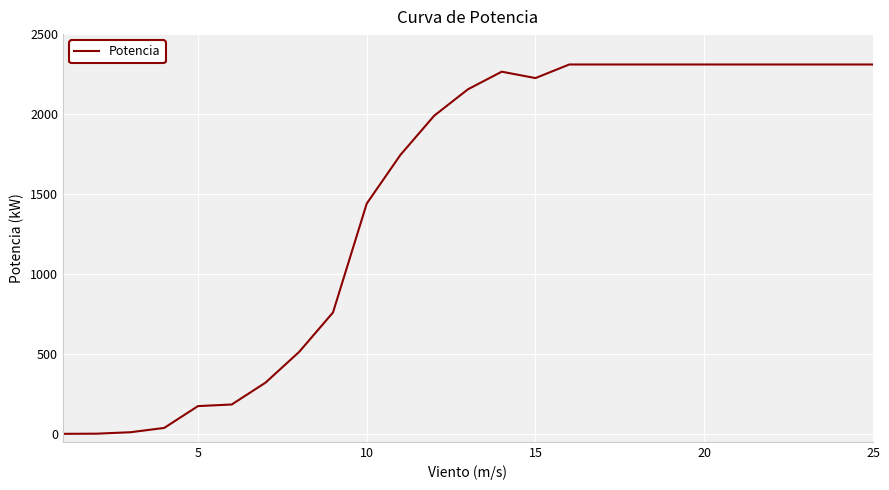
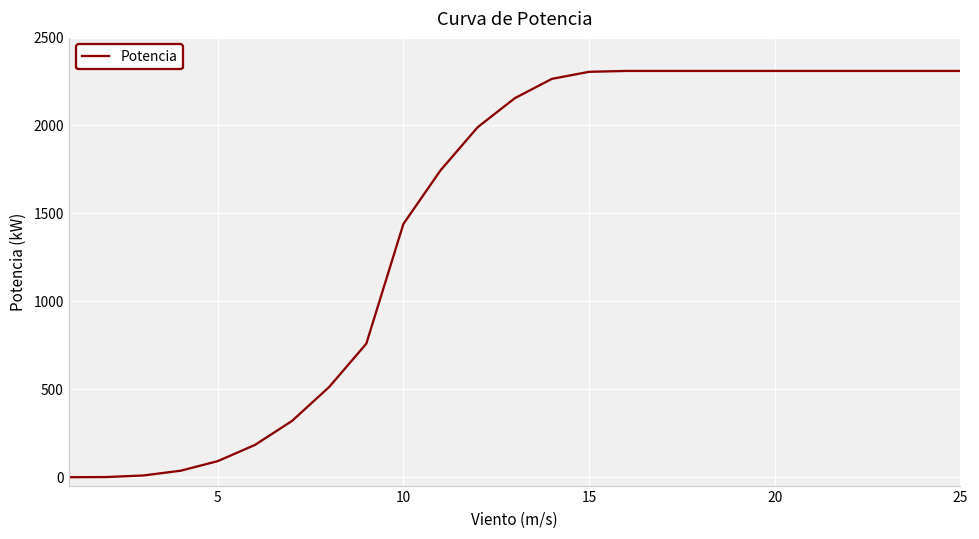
5: 170 -> 90
15: 2230 -> 2310
